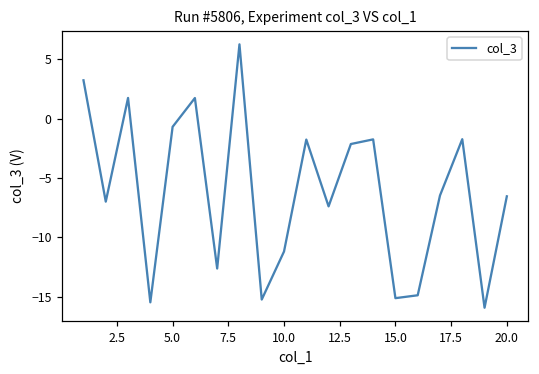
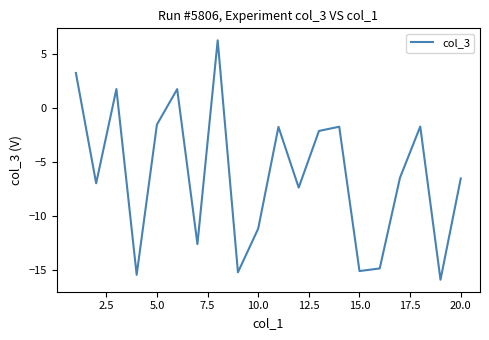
5.0: -0.7 -> -1.6
